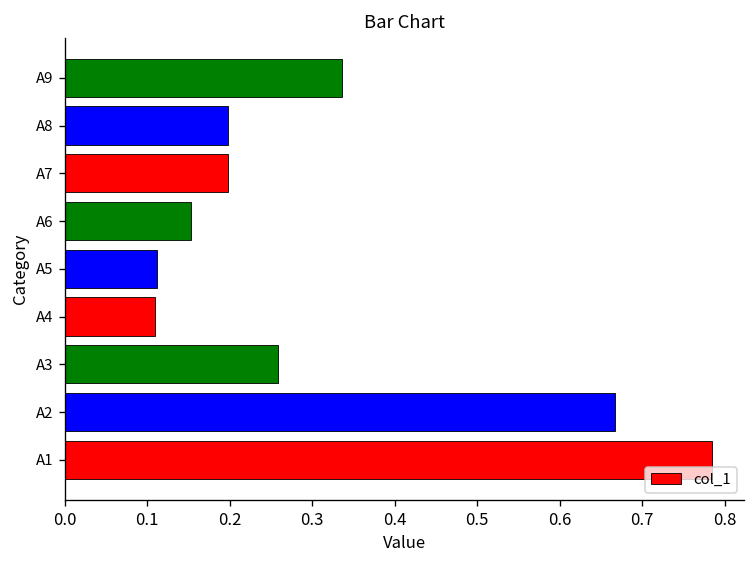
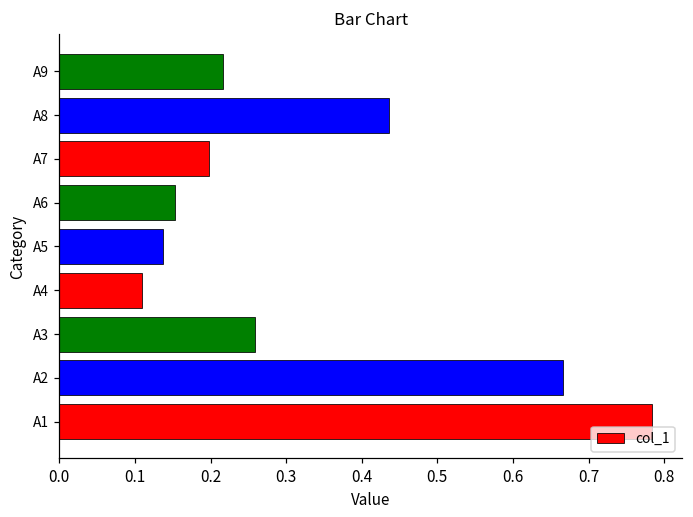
A9: 0.34 -> 0.22
A8: 0.20 -> 0.44
A5: 0.11 -> 0.14
